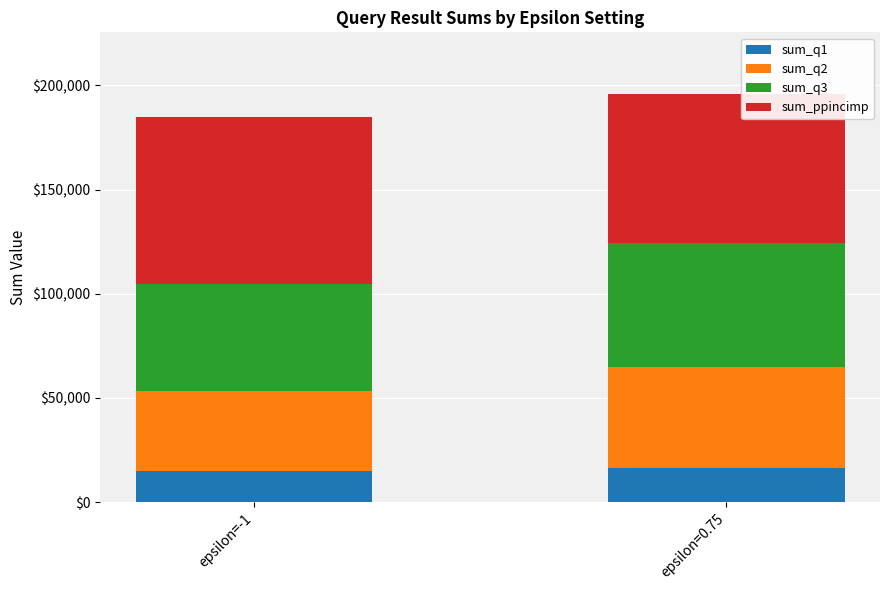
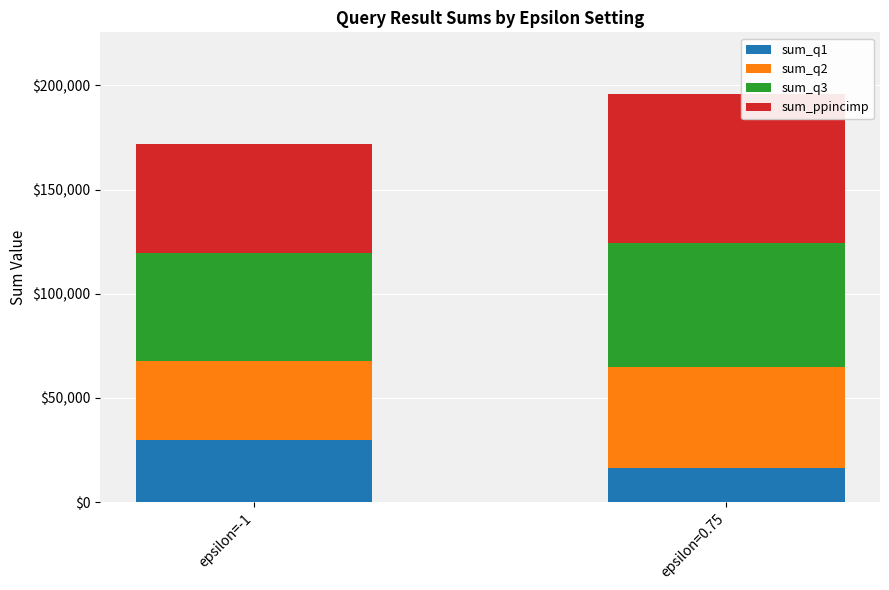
sum_q1, epsilon=-1: $15,000 -> $30,000
sum_ppincimp, epsilon=-1: $80,000 -> $52,000
